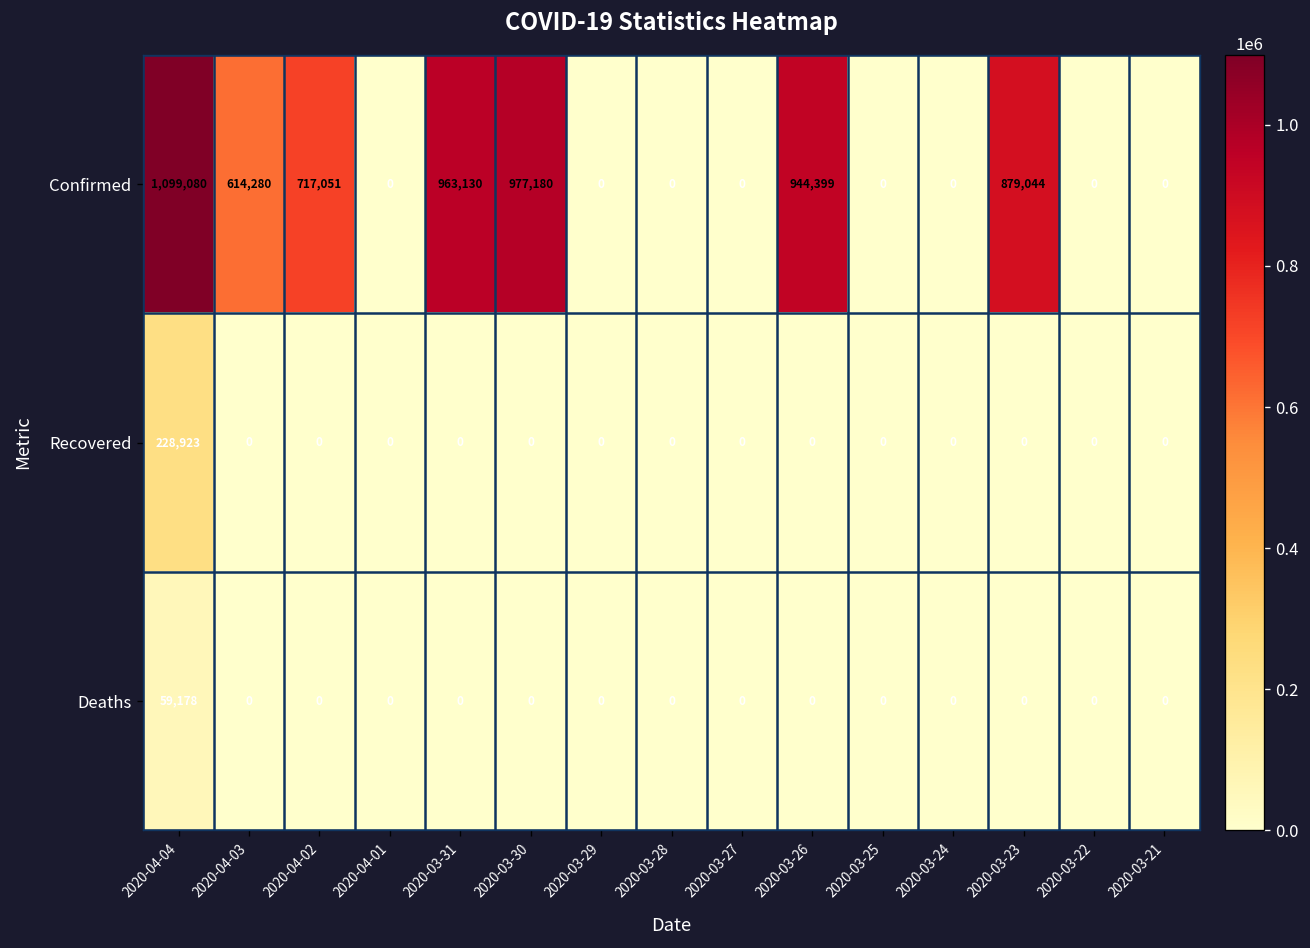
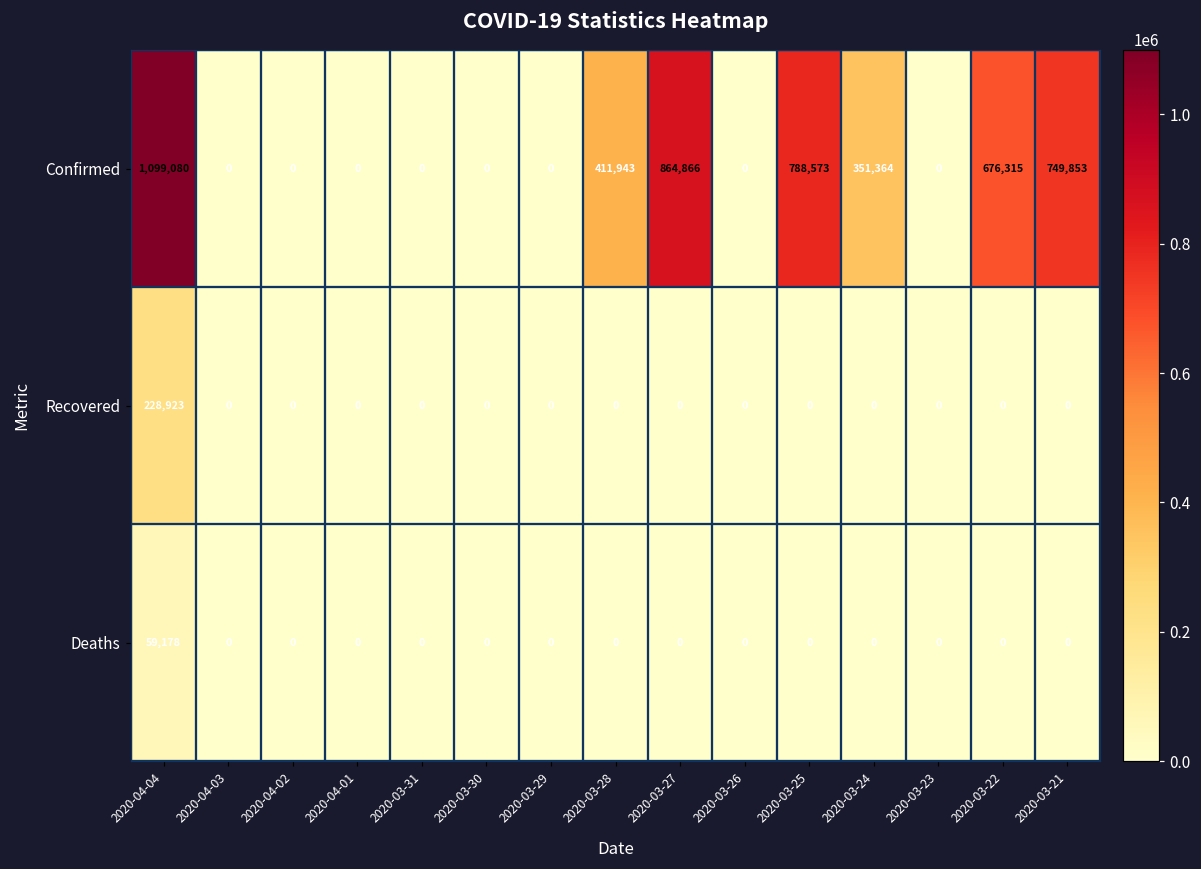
Confirmed, 2020-04-03: 614,280 -> 0
Confirmed, 2020-04-02: 717,051 -> 0
Confirmed, 2020-03-31: 963,130 -> 0
Confirmed, 2020-03-30: 977,180 -> 0
Confirmed, 2020-03-28: 0 -> 411,943
Confirmed, 2020-03-27: 0 -> 864,866
Confirmed, 2020-03-26: 944,399 -> 0
Confirmed, 2020-03-25: 0 -> 788,573
Confirmed, 2020-03-24: 0 -> 351,364
Confirmed, 2020-03-23: 879,044 -> 0
Confirmed, 2020-03-22: 0 -> 676,315
Confirmed, 2020-03-21: 0 -> 749,853
